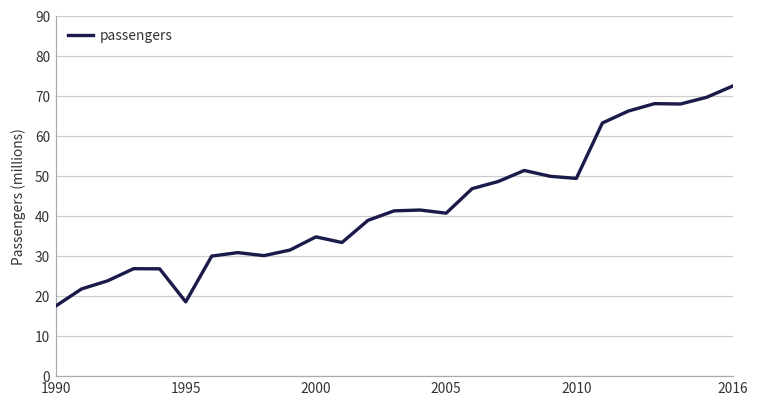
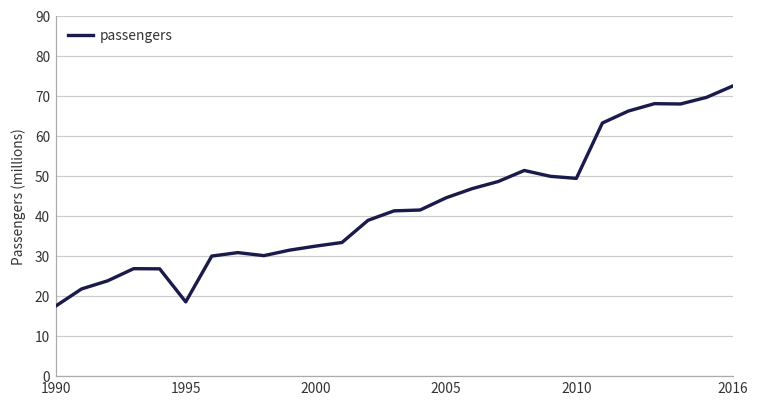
2000: 35 -> 33
2005: 41 -> 45
